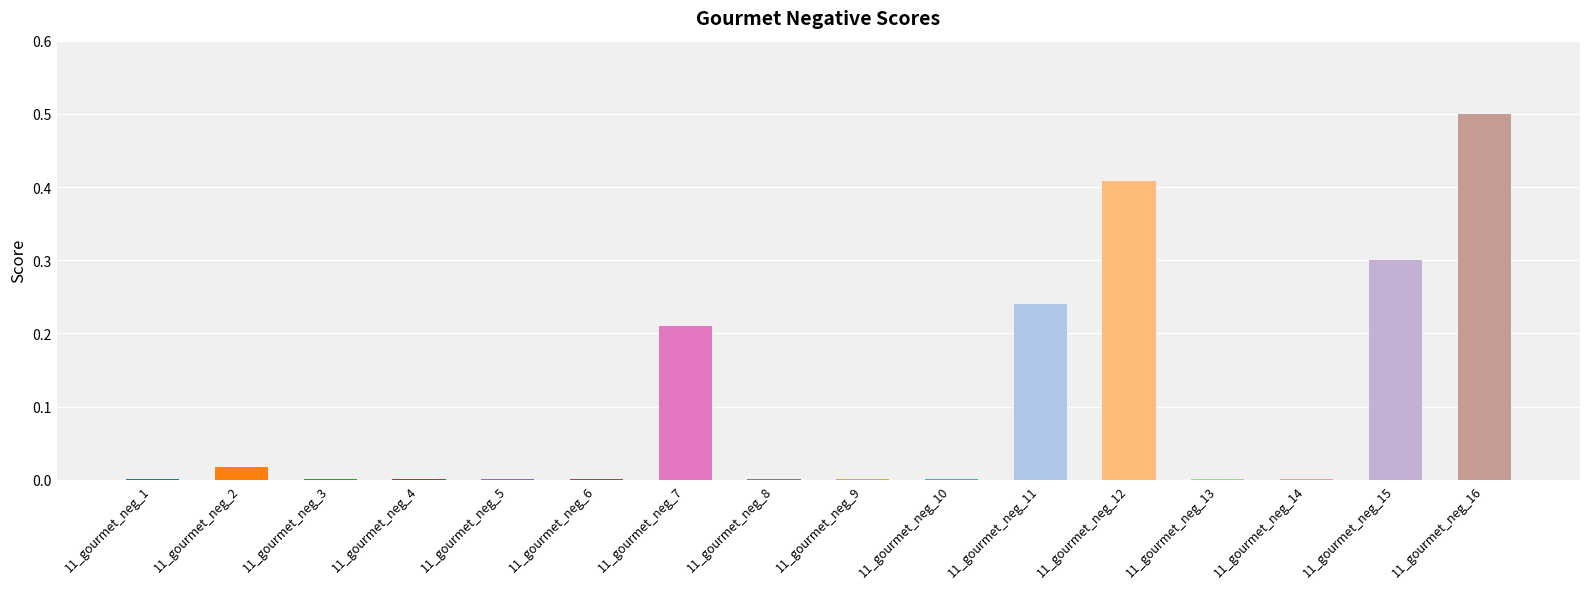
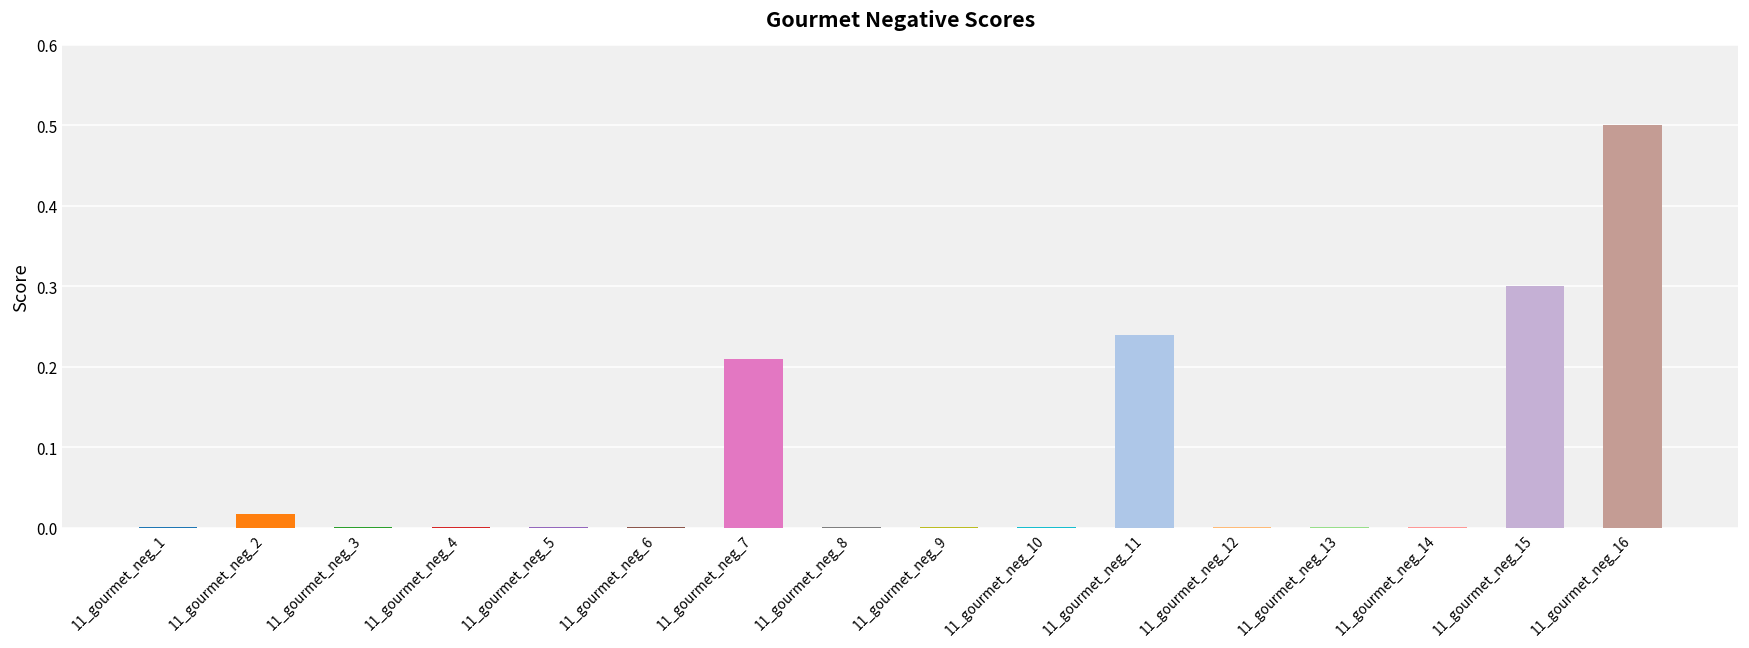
11_gourmet_neg_12: 0.41 -> 0.00
